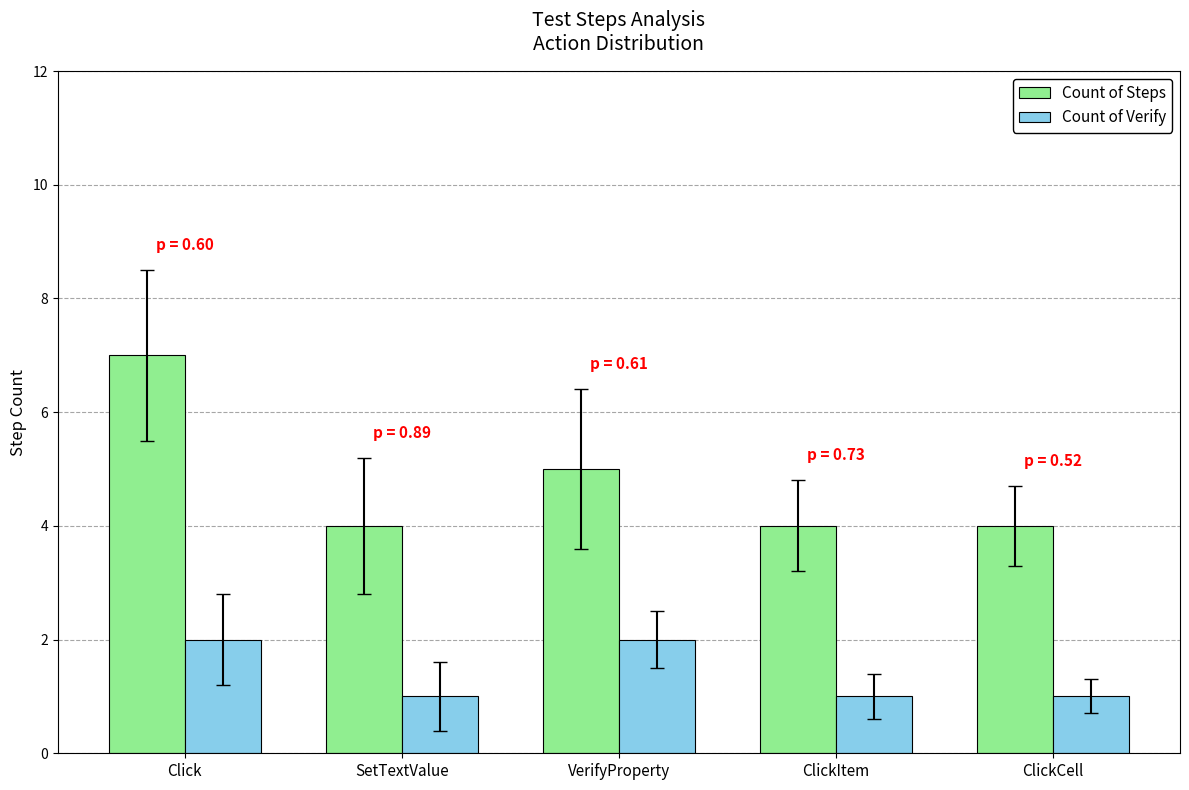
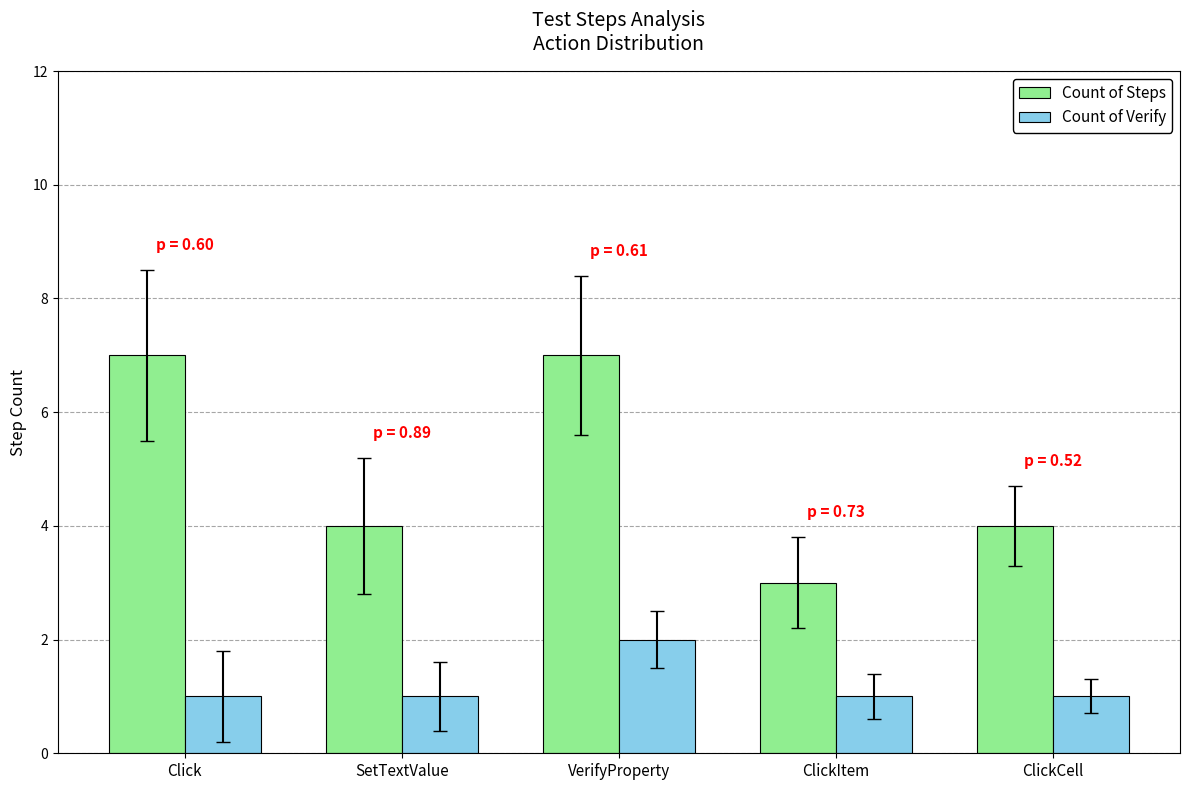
Count of Verify, Click: 2 -> 1
Count of Steps, VerifyProperty: 5 -> 7
Count of Steps, ClickItem: 4 -> 3
